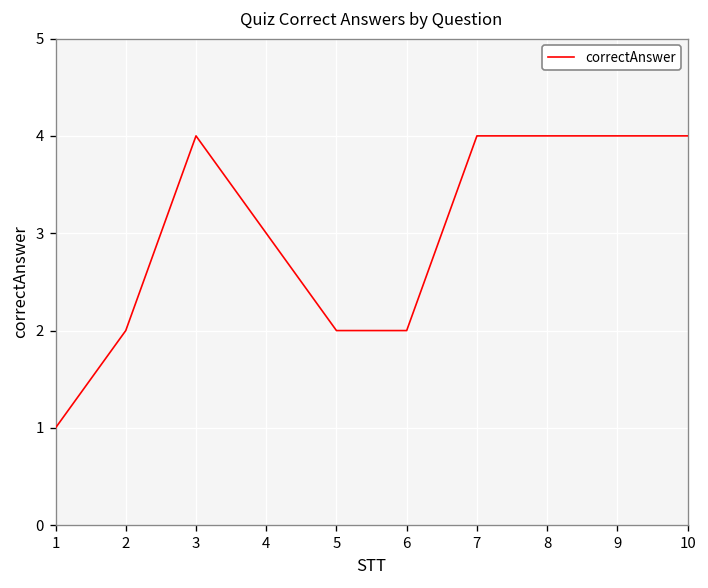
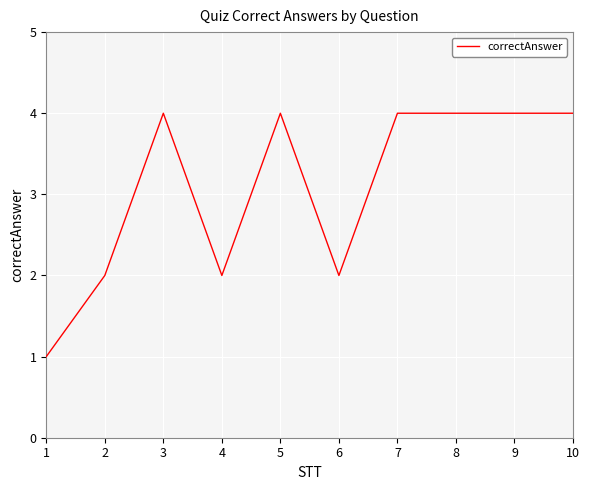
4: 3 -> 2
5: 2 -> 4
